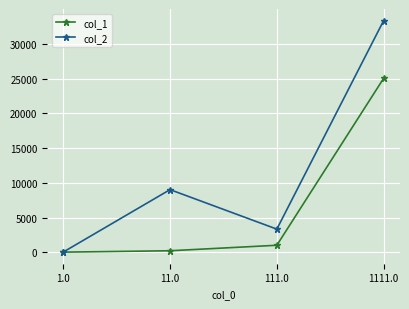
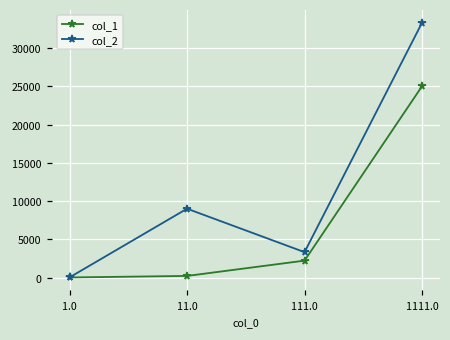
col_1, 111.0: 1000 -> 2000
